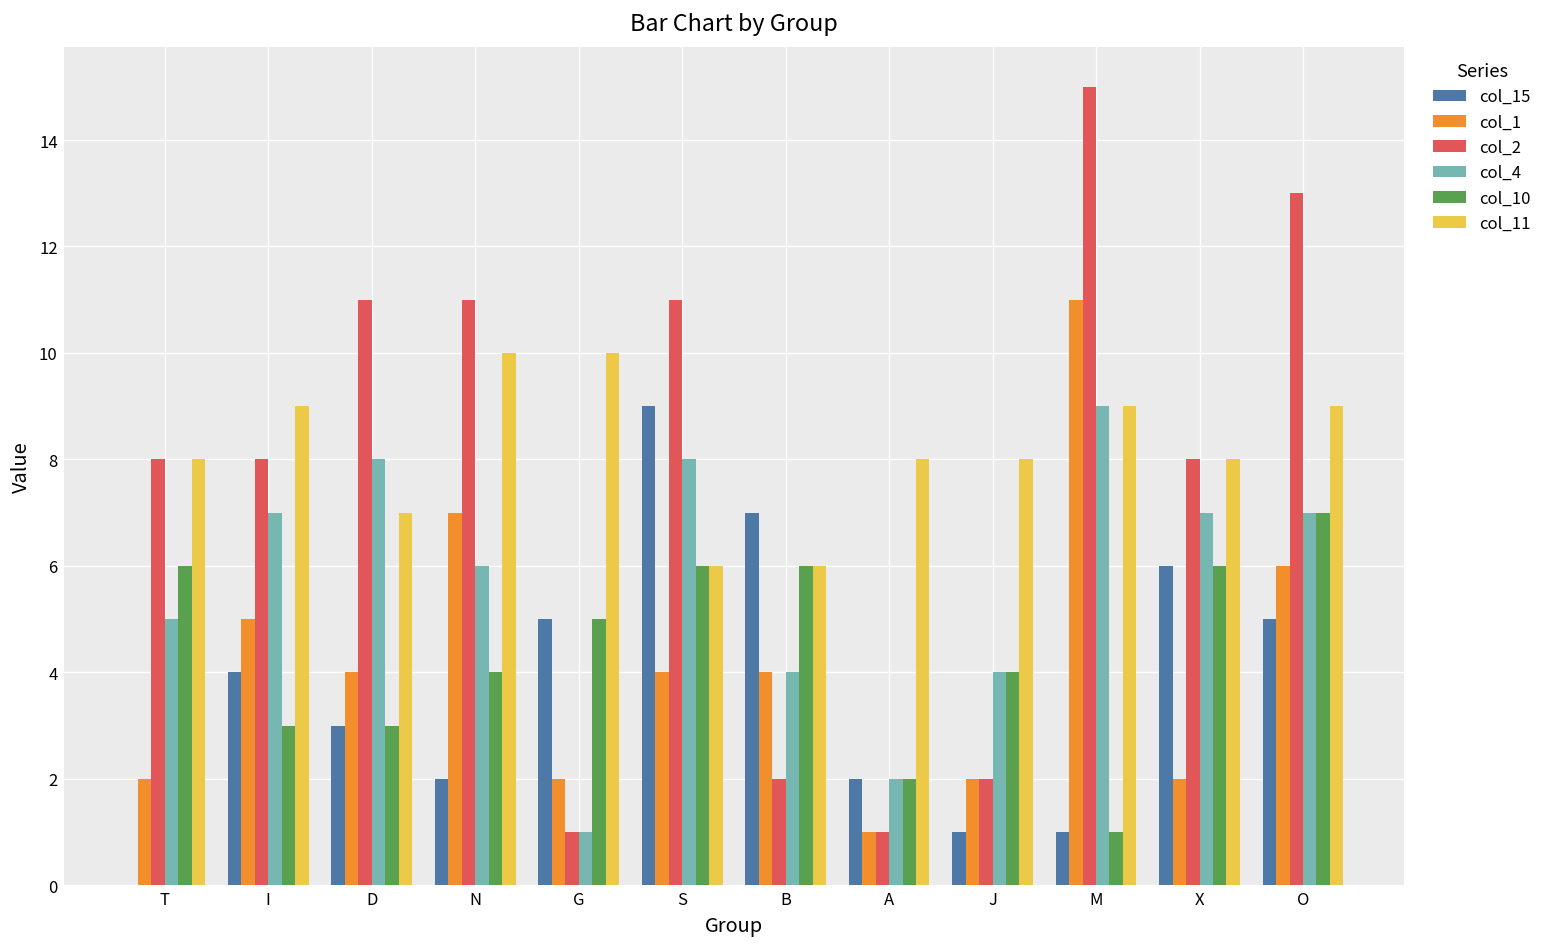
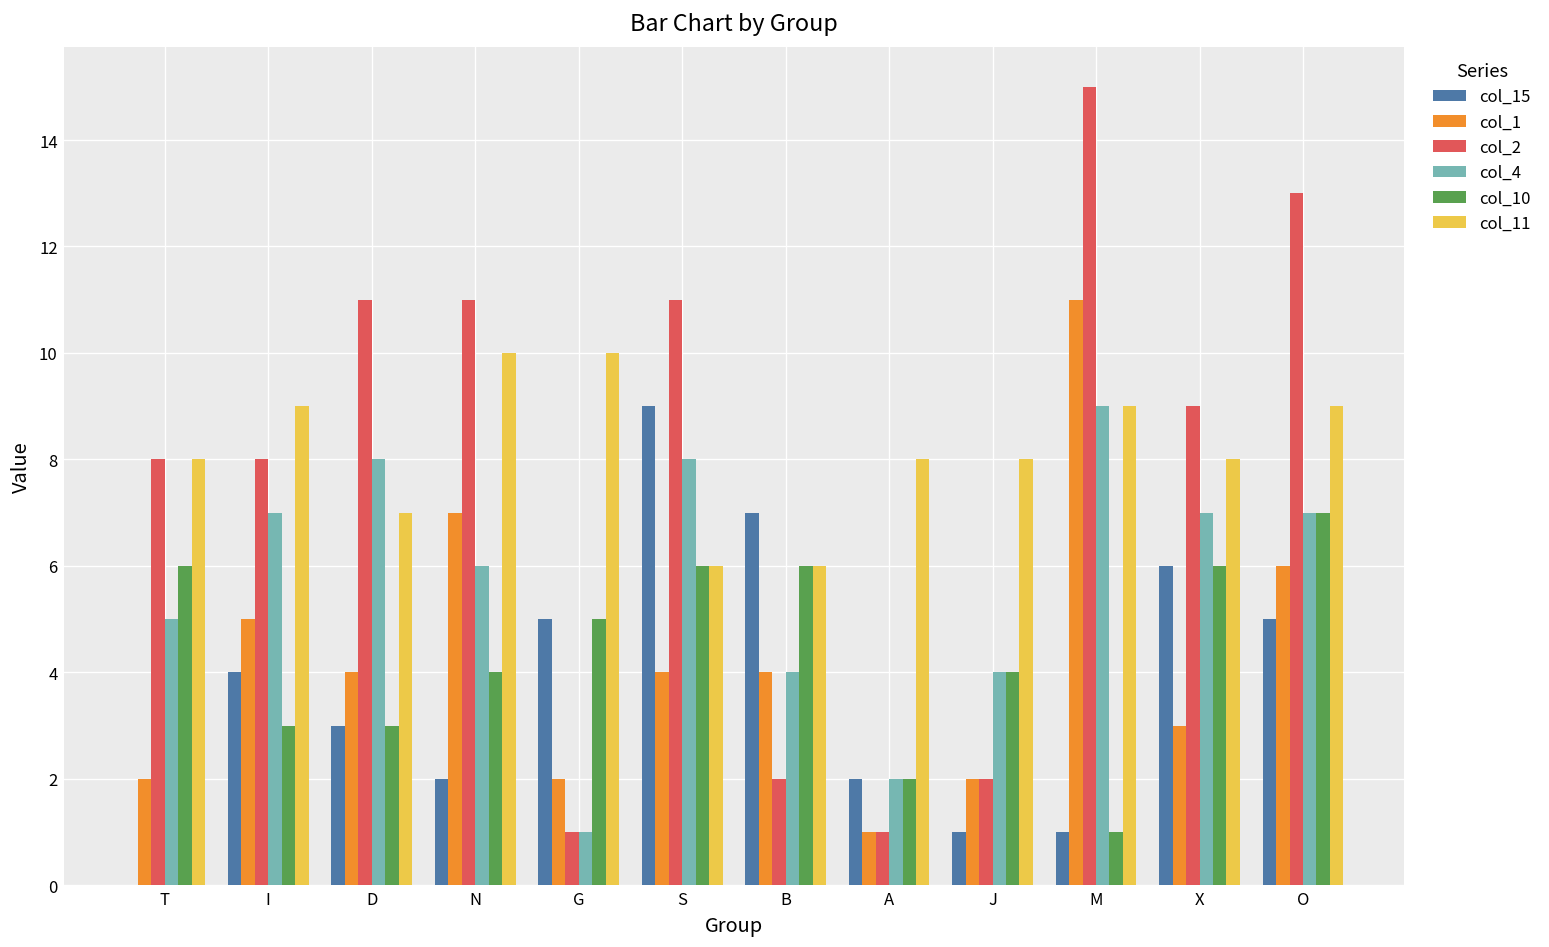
col_1, X: 2 -> 3
col_2, X: 8 -> 9
